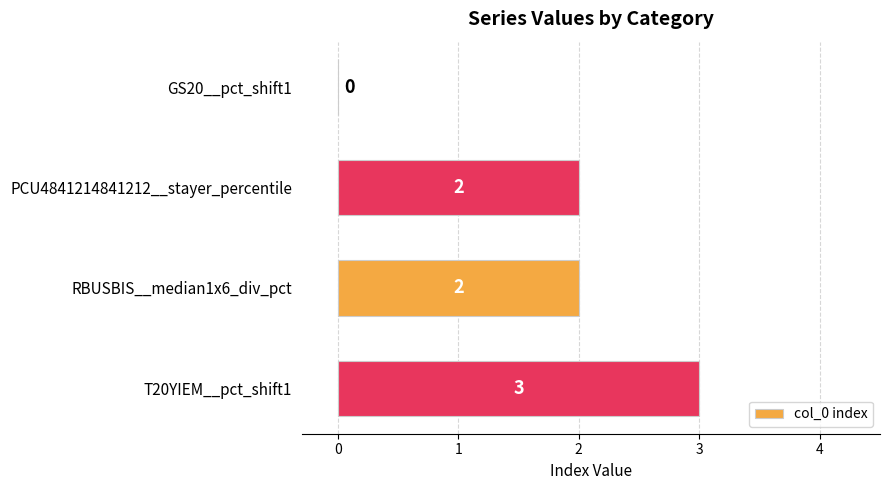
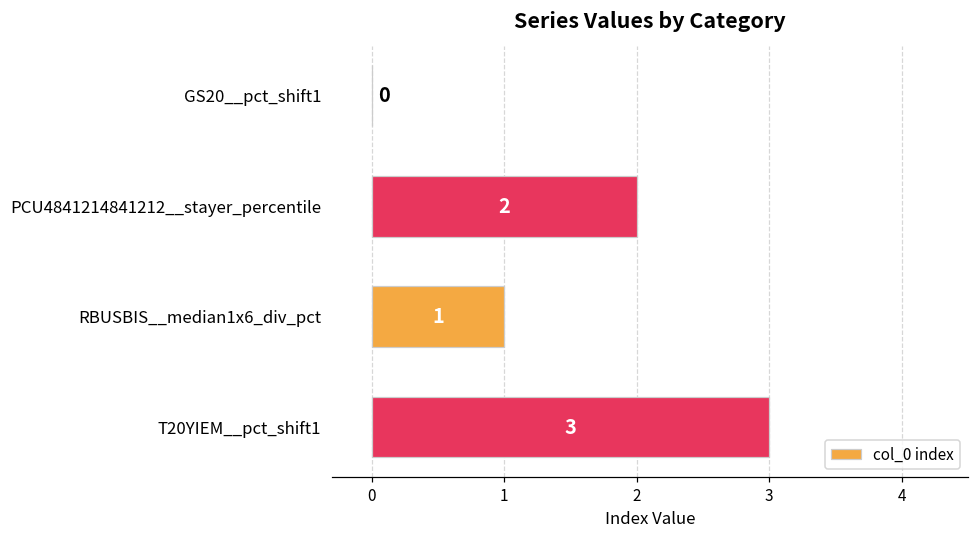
RBUSBIS__median1x6_div_pct: 2 -> 1
